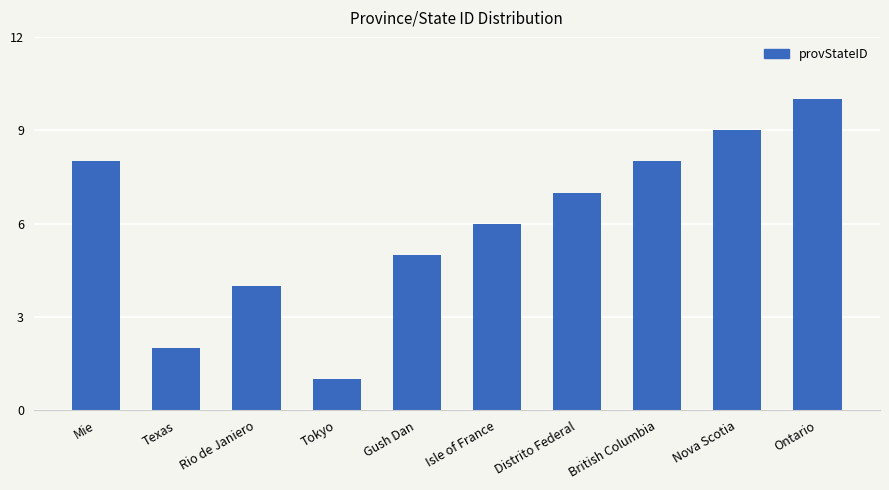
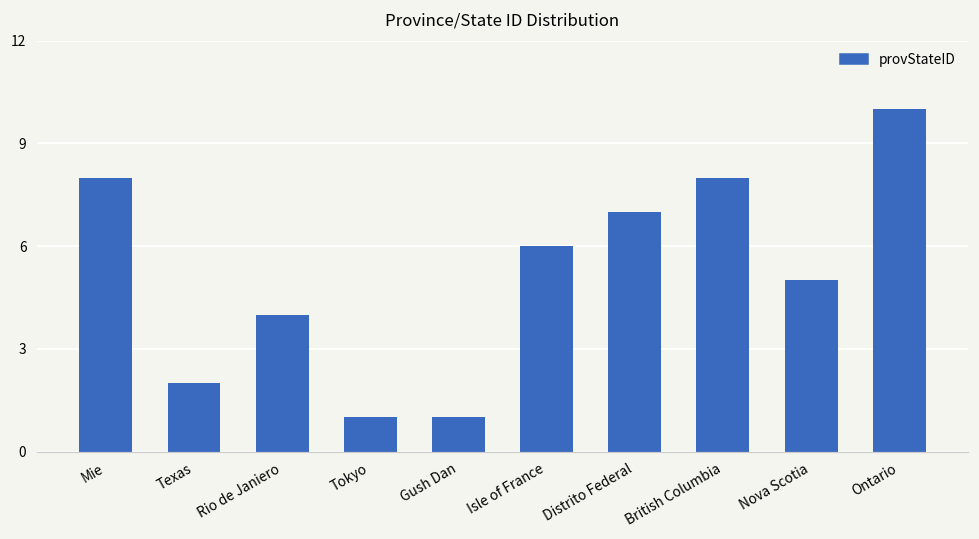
Gush Dan: 5 -> 1
Nova Scotia: 9 -> 5
